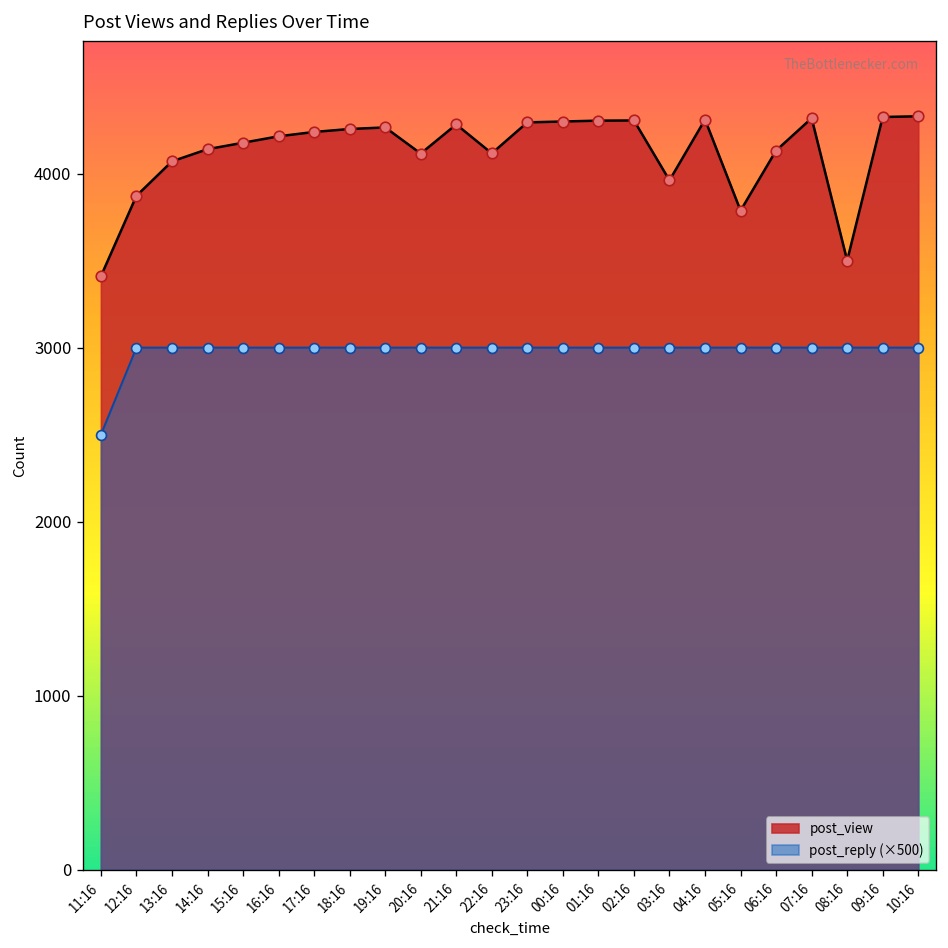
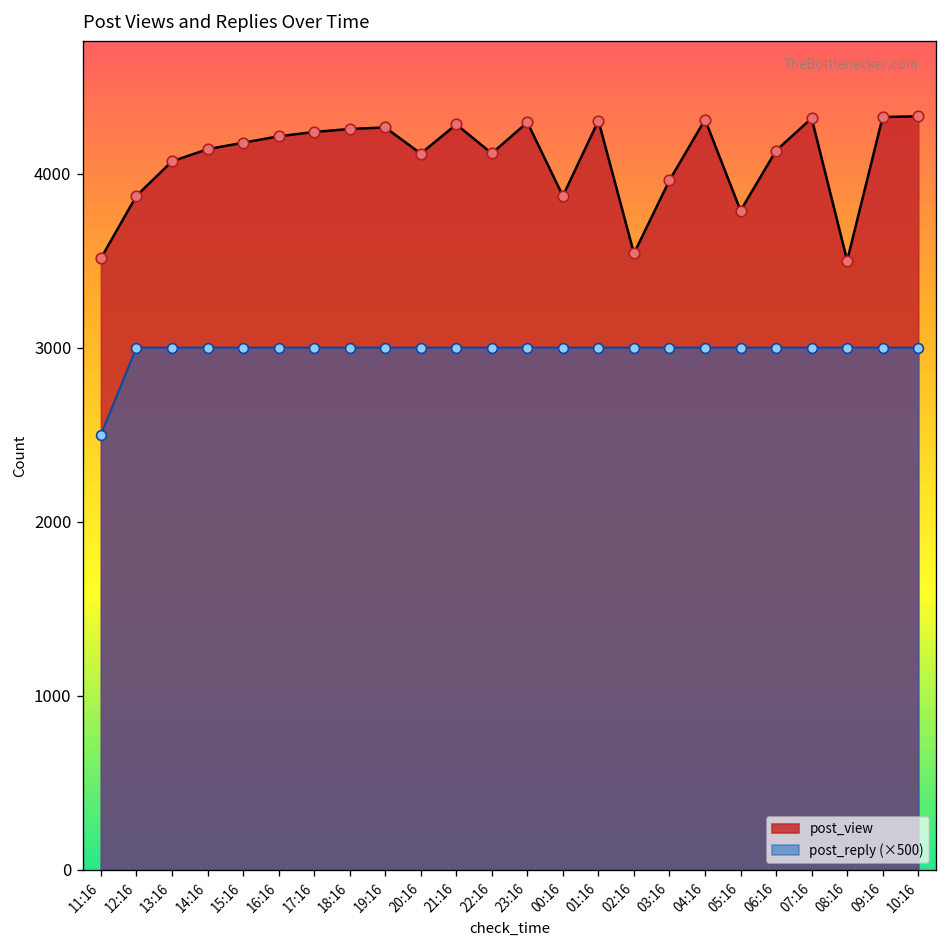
post_view, 11:16: 3410 -> 3510
post_view, 00:16: 4300 -> 3870
post_view, 02:16: 4310 -> 3540
